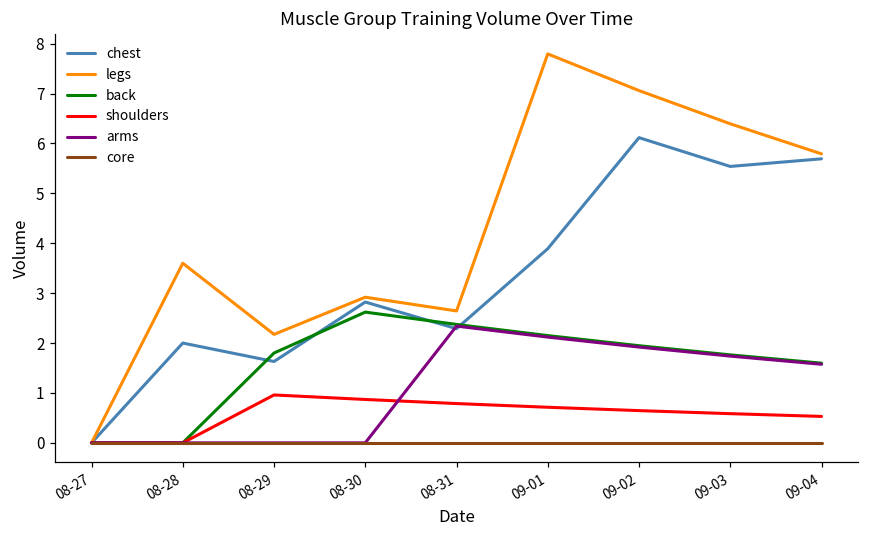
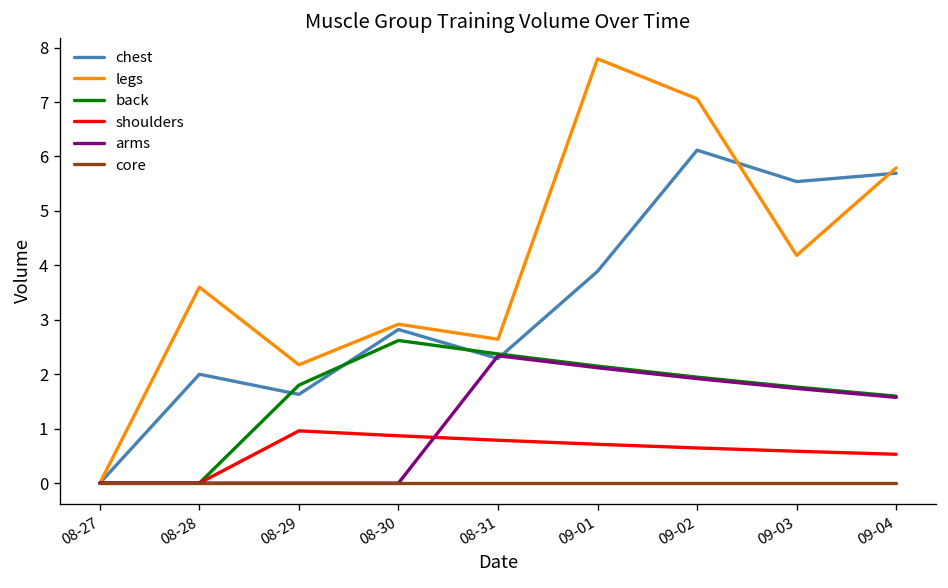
legs, 09-03: 6.4 -> 4.2
